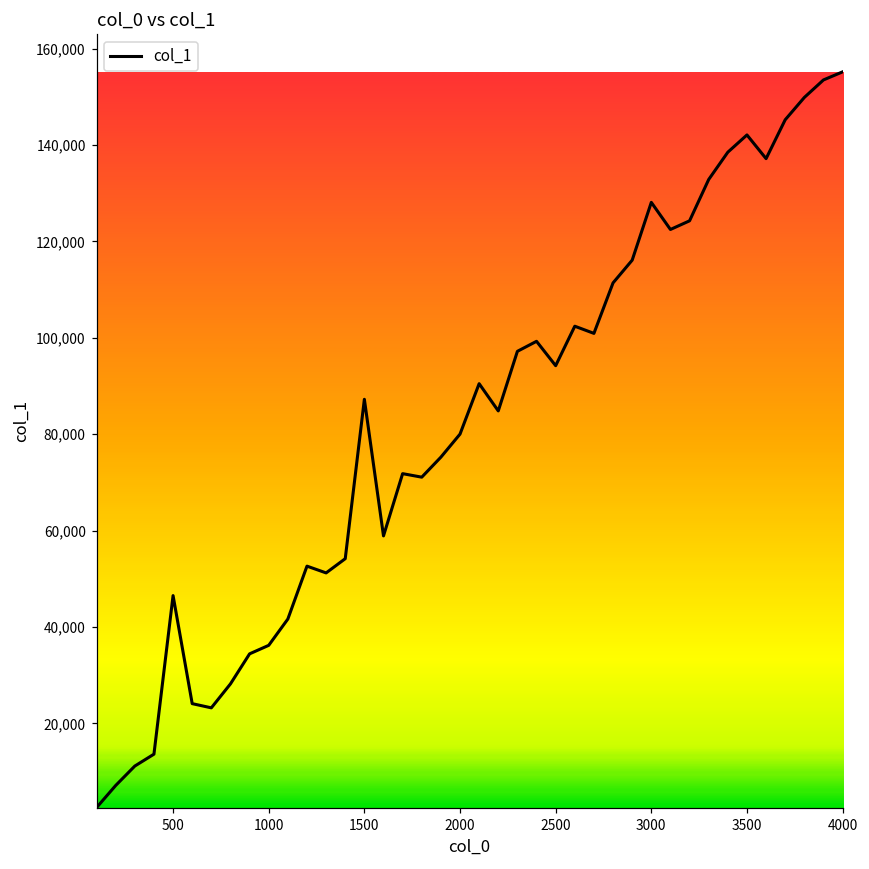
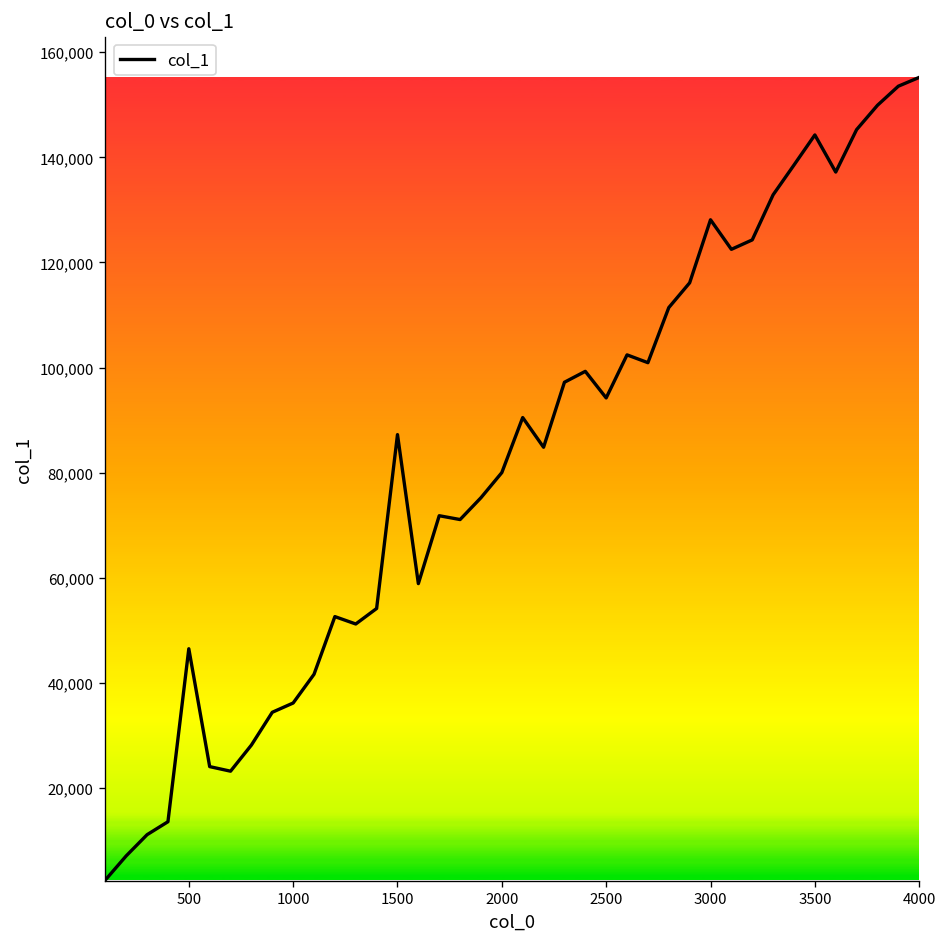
3500: 142,000 -> 144,000
